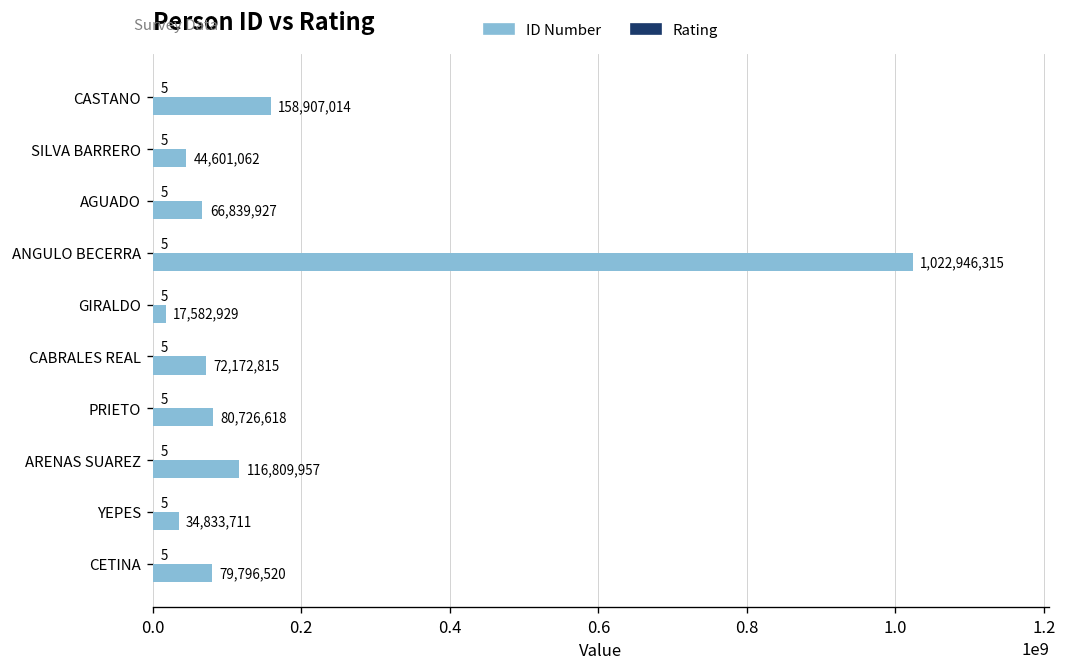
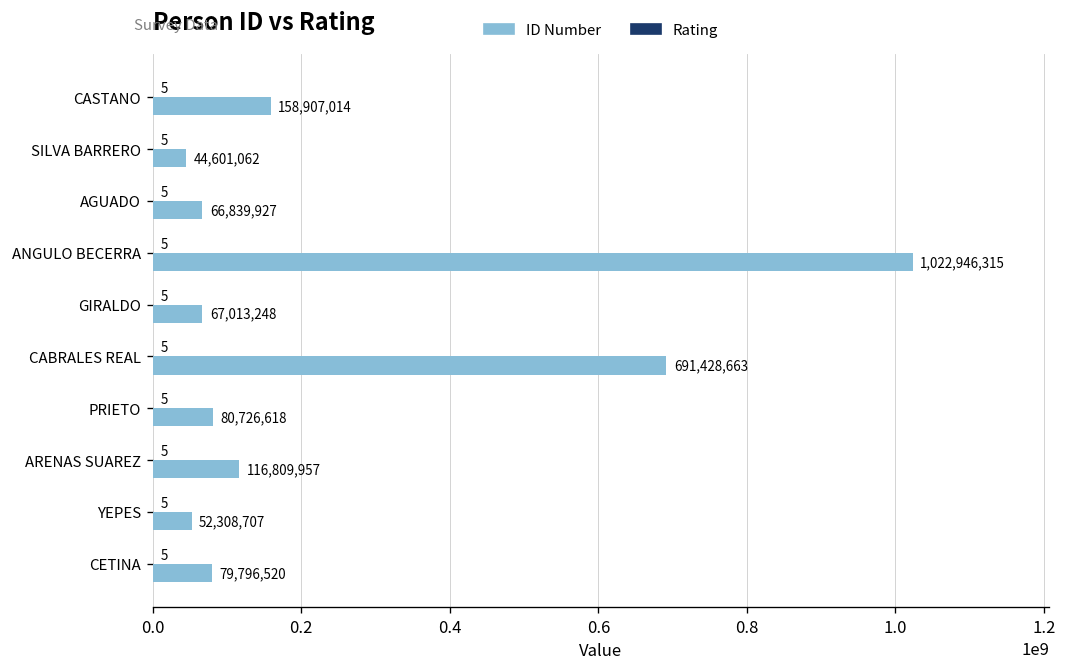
ID Number, GIRALDO: 17,582,929 -> 67,013,248
ID Number, CABRALES REAL: 72,172,815 -> 691,428,663
ID Number, YEPES: 34,833,711 -> 52,308,707
